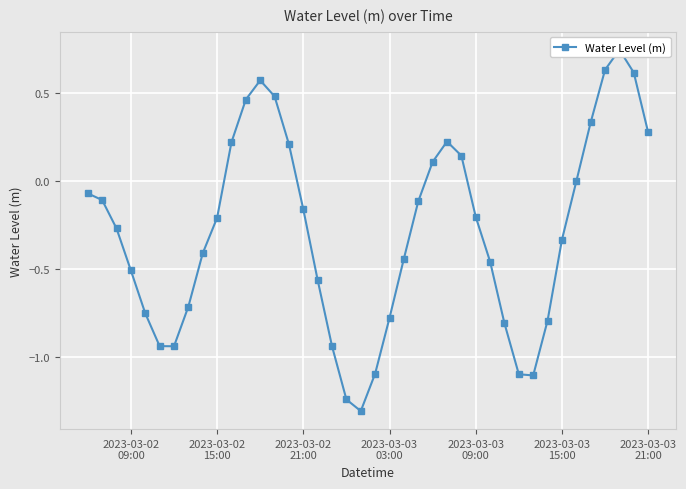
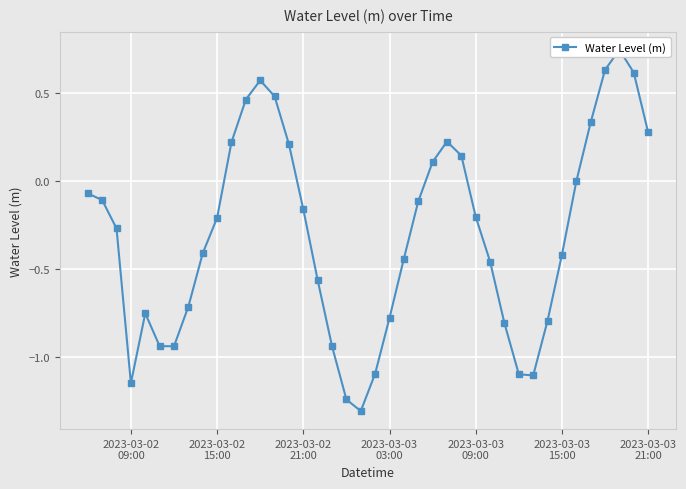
2023-03-02 09:00: -0.51 -> -1.15
2023-03-03 15:00: -0.33 -> -0.42
